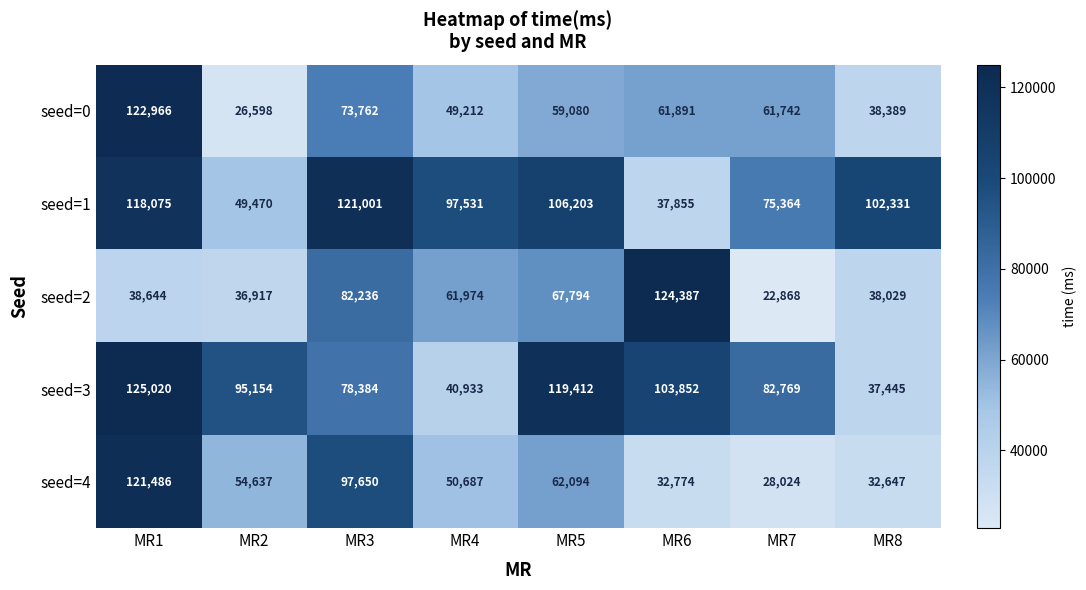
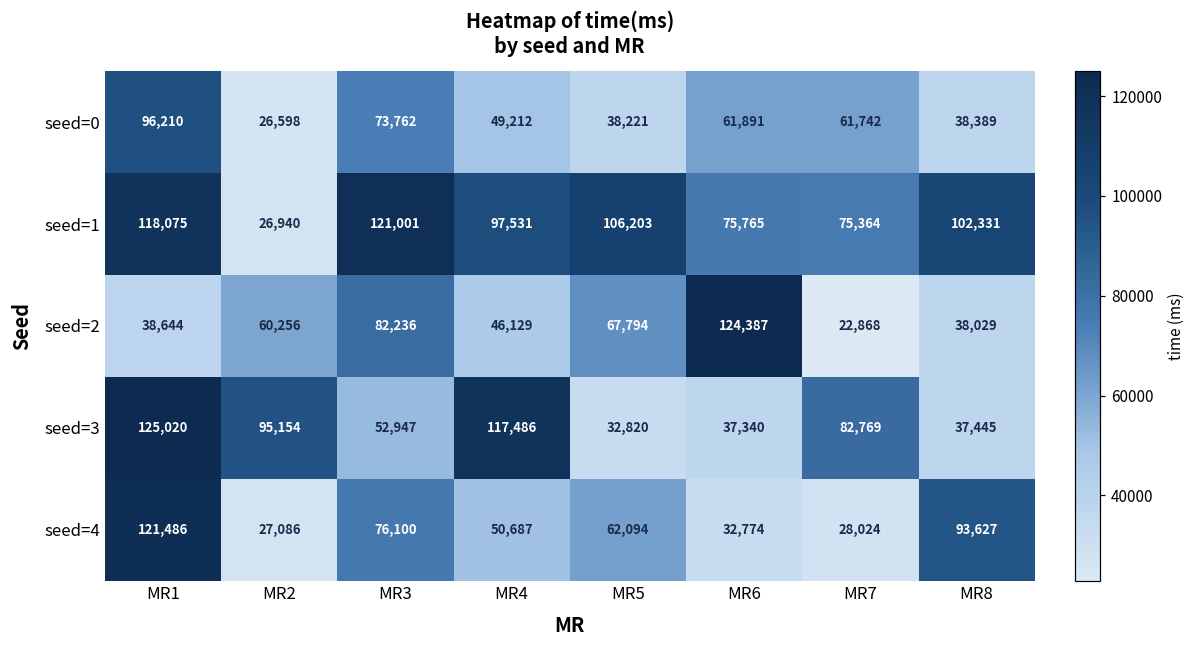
seed=0, MR1: 122,966 -> 96,210
seed=0, MR5: 59,080 -> 38,221
seed=1, MR2: 49,470 -> 26,940
seed=1, MR6: 37,855 -> 75,765
seed=2, MR2: 36,917 -> 60,256
seed=2, MR4: 61,974 -> 46,129
seed=3, MR3: 78,384 -> 52,947
seed=3, MR4: 40,933 -> 117,486
seed=3, MR5: 119,412 -> 32,820
seed=3, MR6: 103,852 -> 37,340
seed=4, MR2: 54,637 -> 27,086
seed=4, MR3: 97,650 -> 76,100
seed=4, MR8: 32,647 -> 93,627
